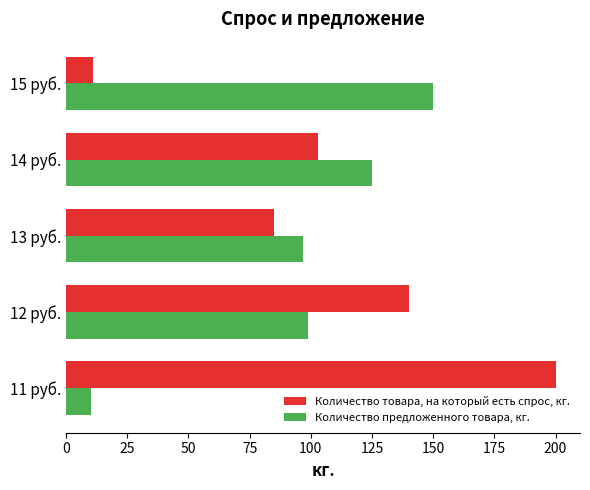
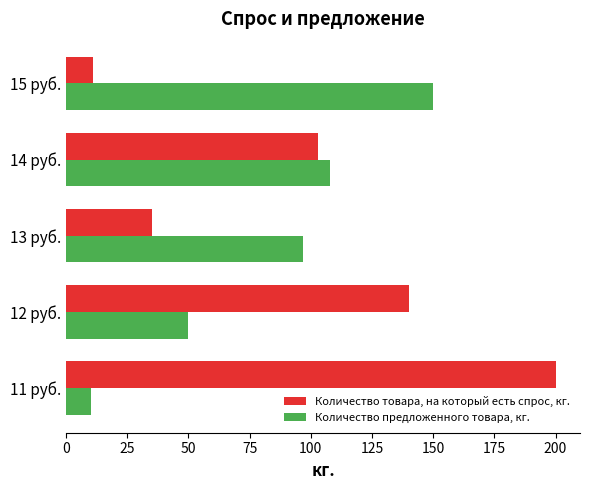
Количество предложенного товара, кг., 14 руб.: 125 -> 108
Количество товара, на который есть спрос, кг., 13 руб.: 85 -> 35
Количество предложенного товара, кг., 12 руб.: 99 -> 50
